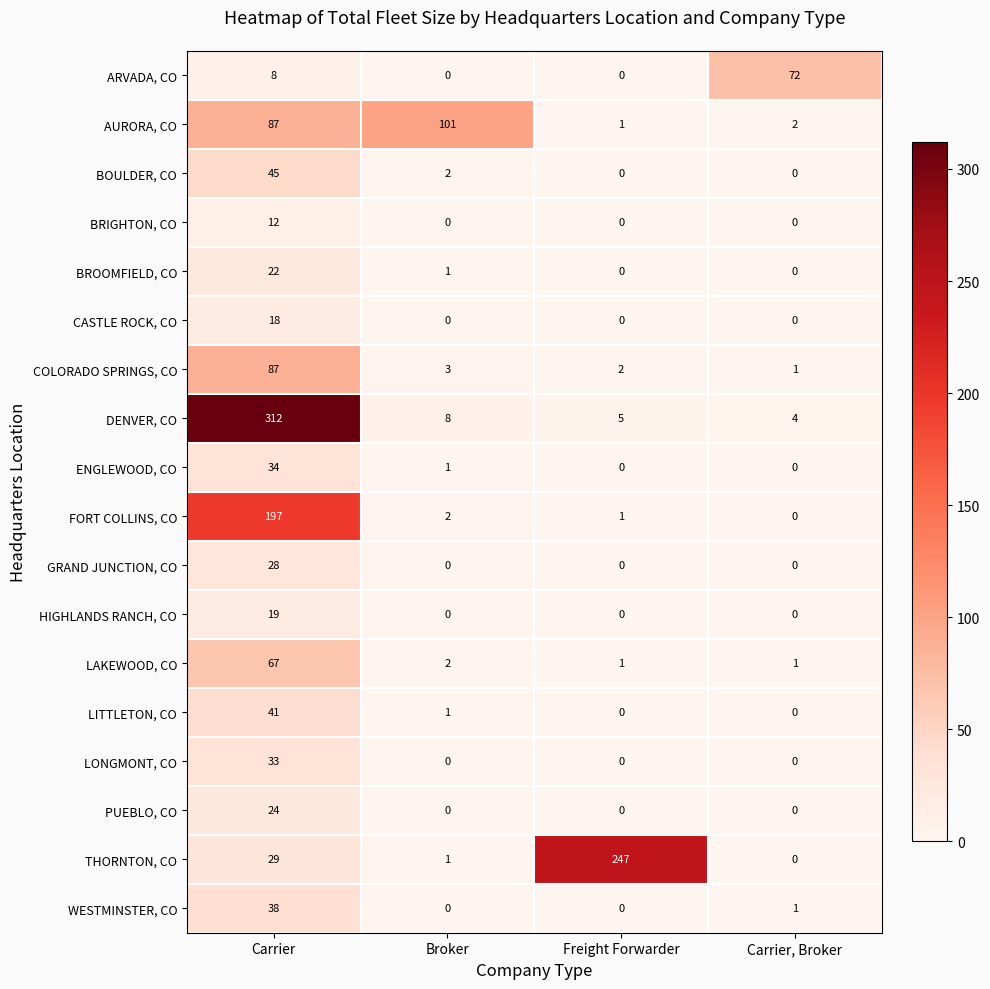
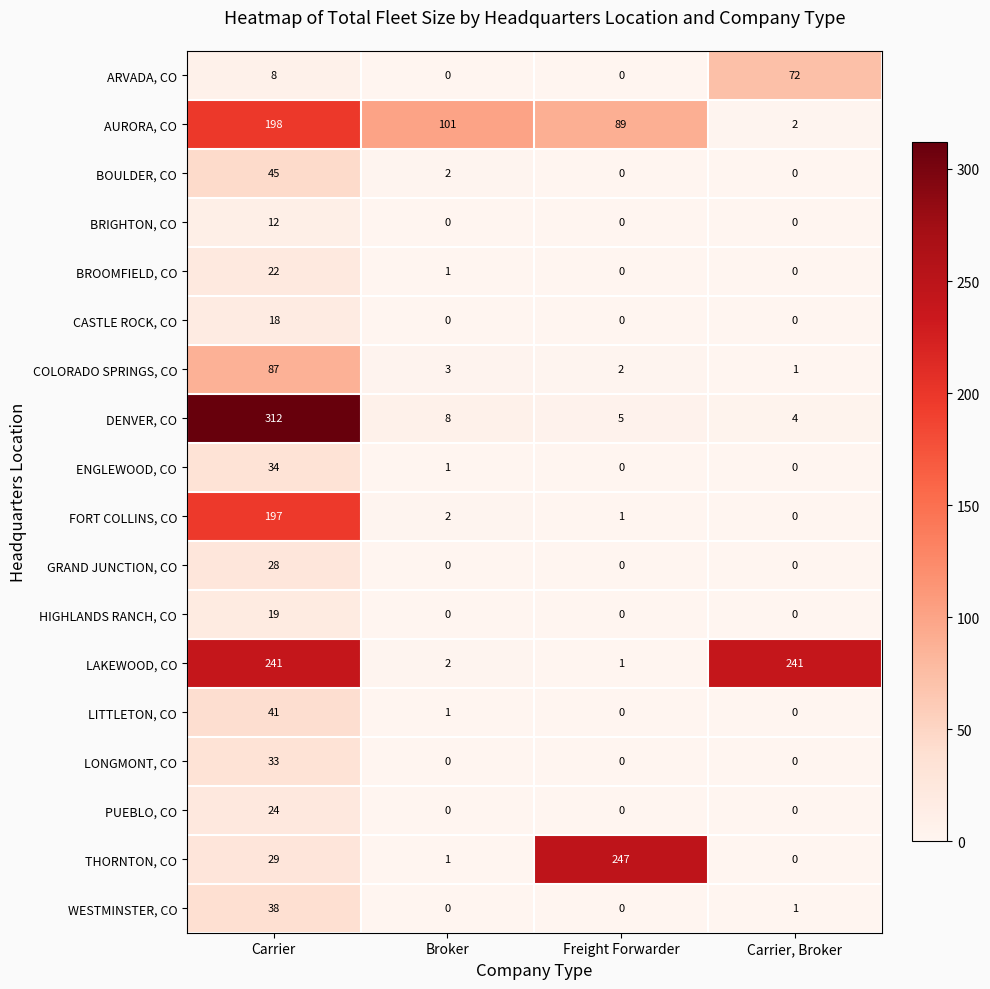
AURORA, CO, Carrier: 87 -> 198
AURORA, CO, Freight Forwarder: 1 -> 89
LAKEWOOD, CO, Carrier: 67 -> 241
LAKEWOOD, CO, Carrier, Broker: 1 -> 241
